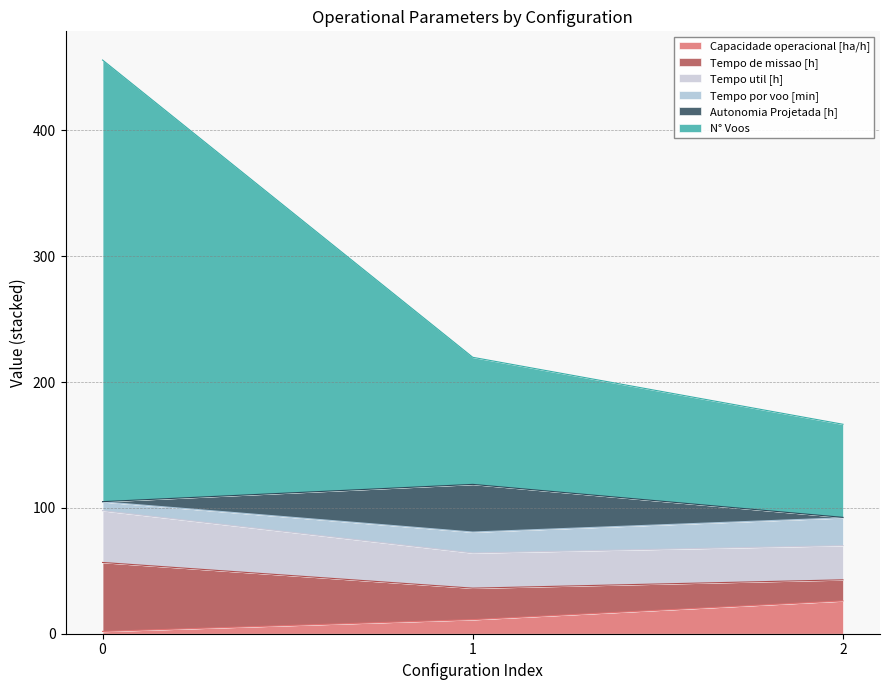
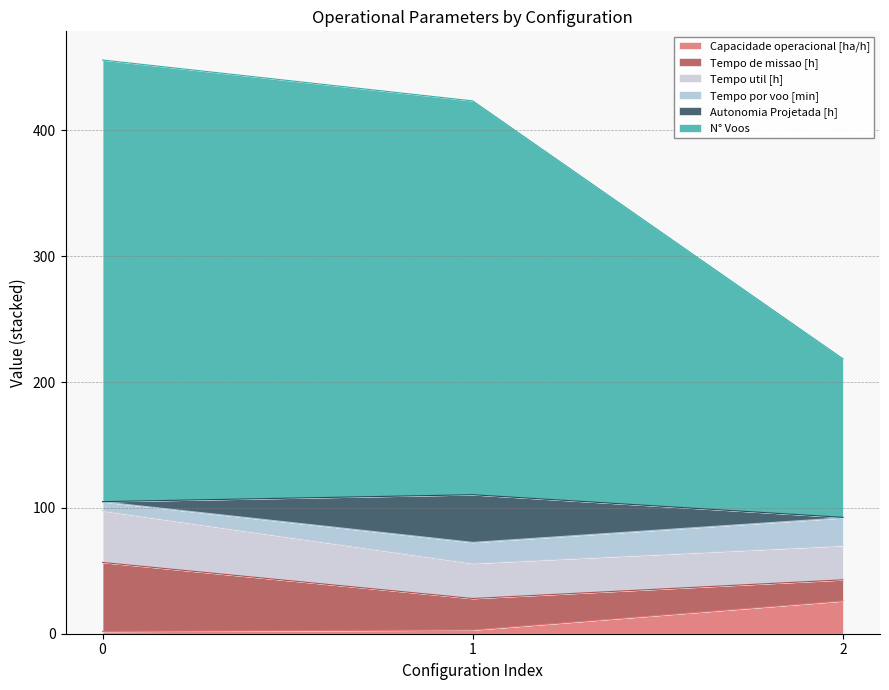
Capacidade operacional [ha/h], 1: 11 -> 3
N° Voos, 1: 101 -> 313
N° Voos, 2: 74 -> 126
